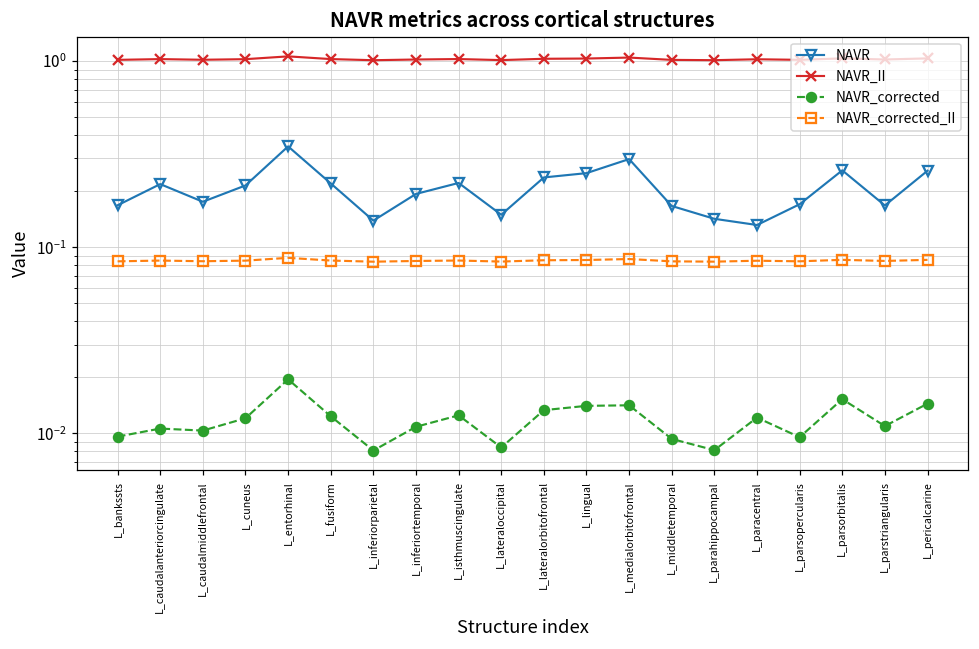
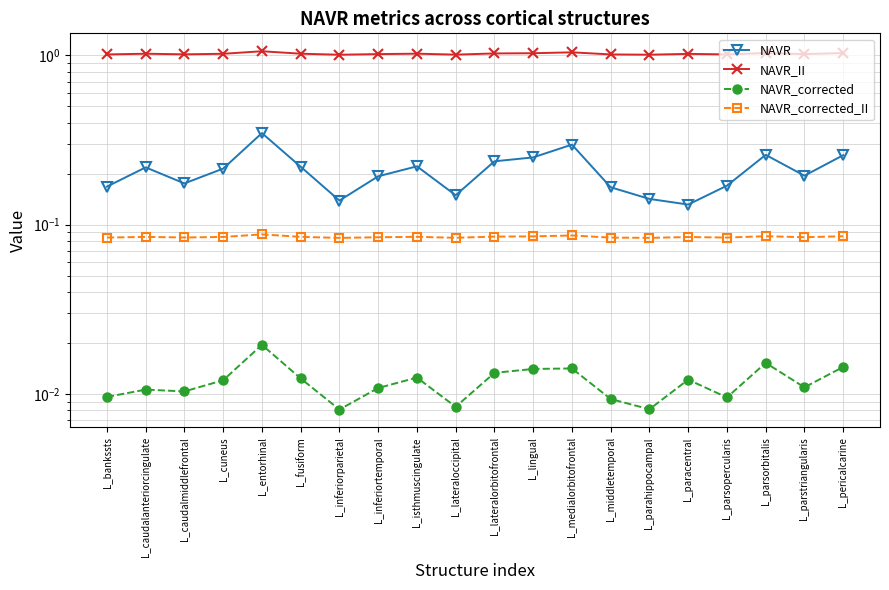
NAVR, L_parstriangularis: 0.17 -> 0.19
